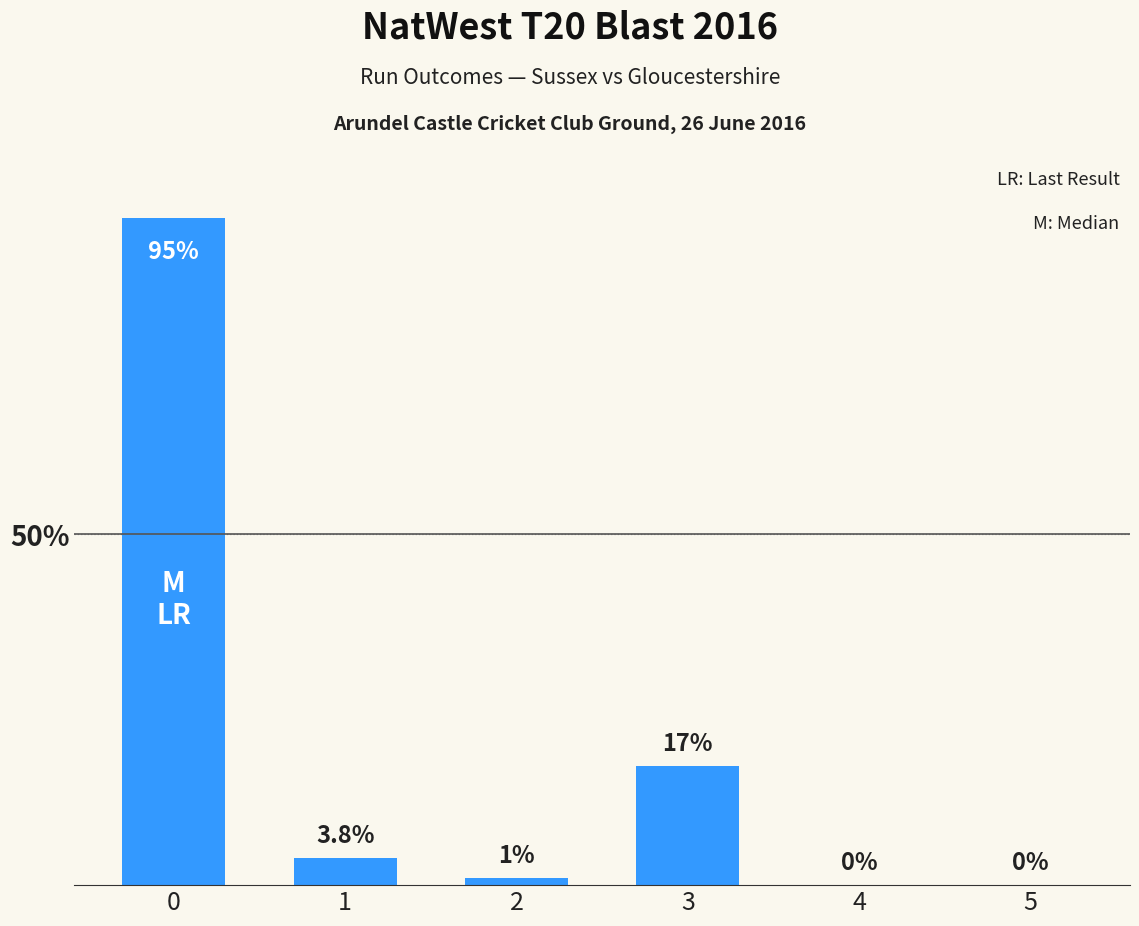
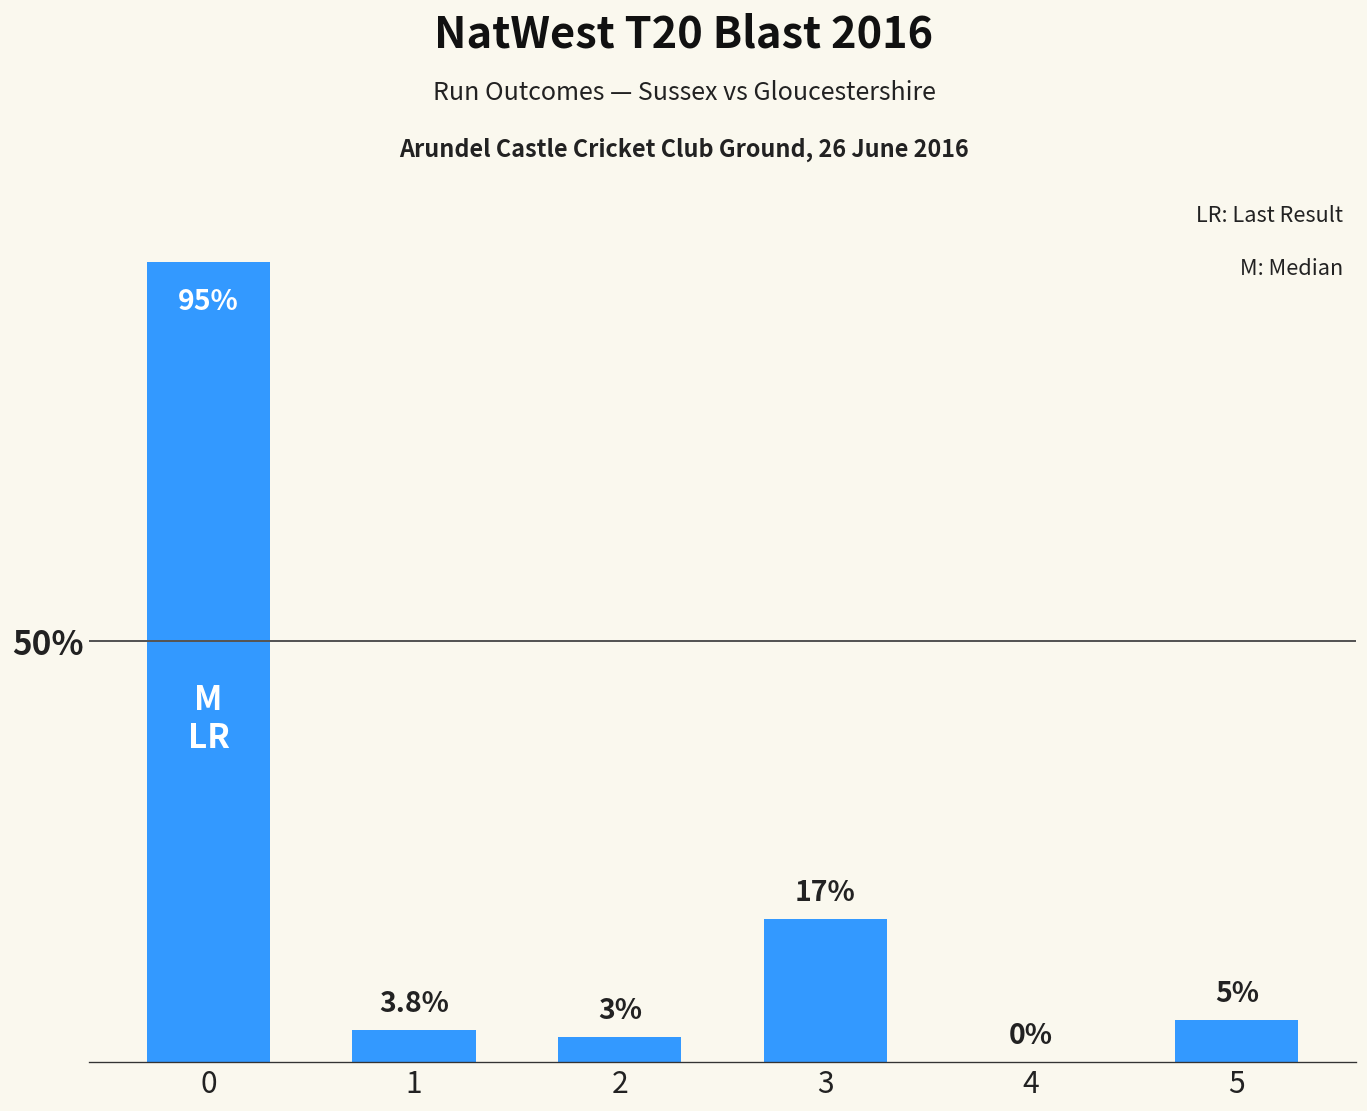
2: 1% -> 3%
5: 0% -> 5%
